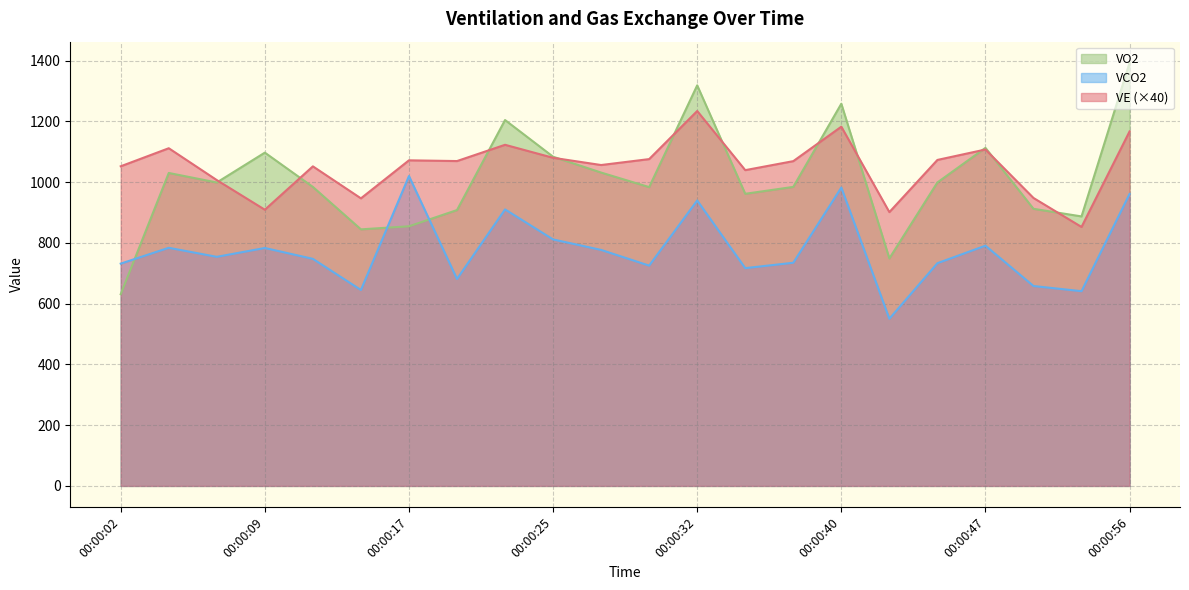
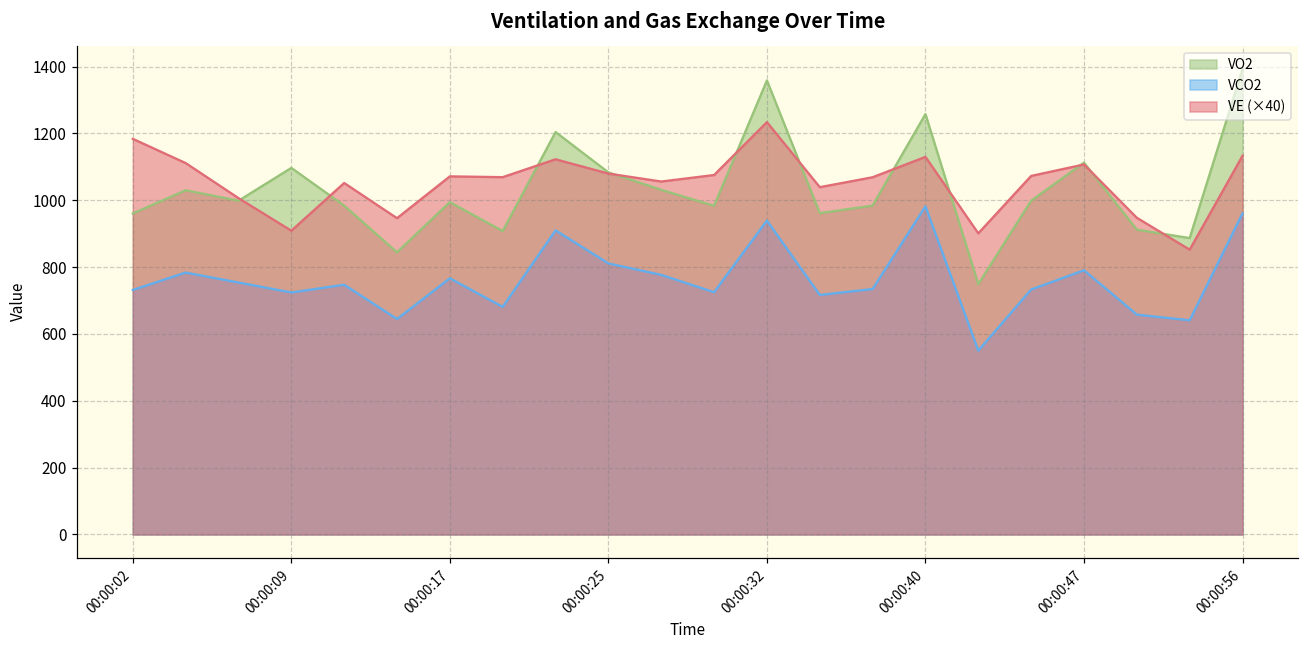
VO2, 00:00:02: 630 -> 960
VE (×40), 00:00:02: 1050 -> 1180
VCO2, 00:00:09: 780 -> 720
VO2, 00:00:17: 850 -> 990
VCO2, 00:00:17: 1020 -> 770
VO2, 00:00:32: 1320 -> 1360
VE (×40), 00:00:40: 1180 -> 1130
VE (×40), 00:00:56: 1170 -> 1130
